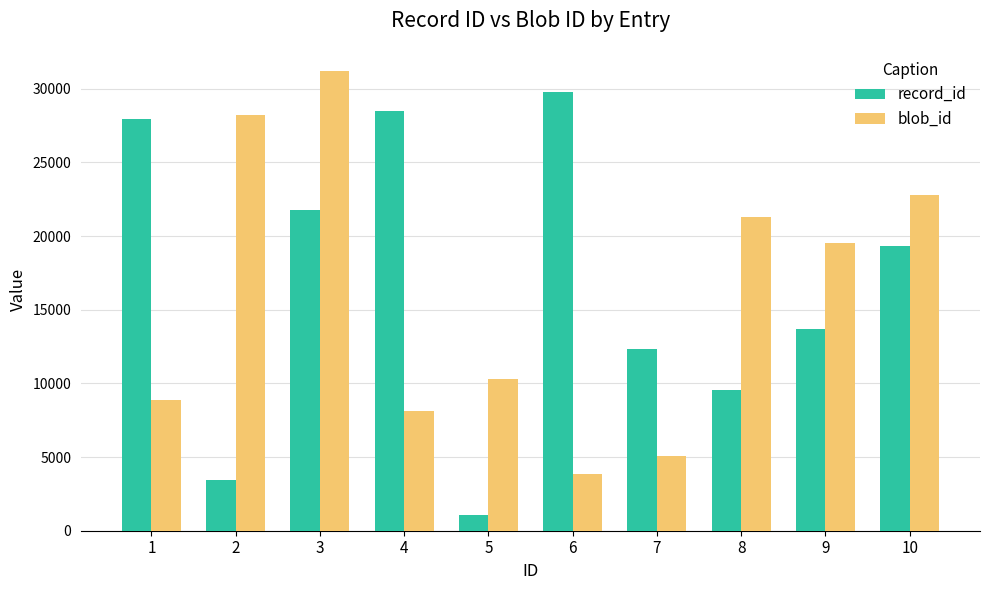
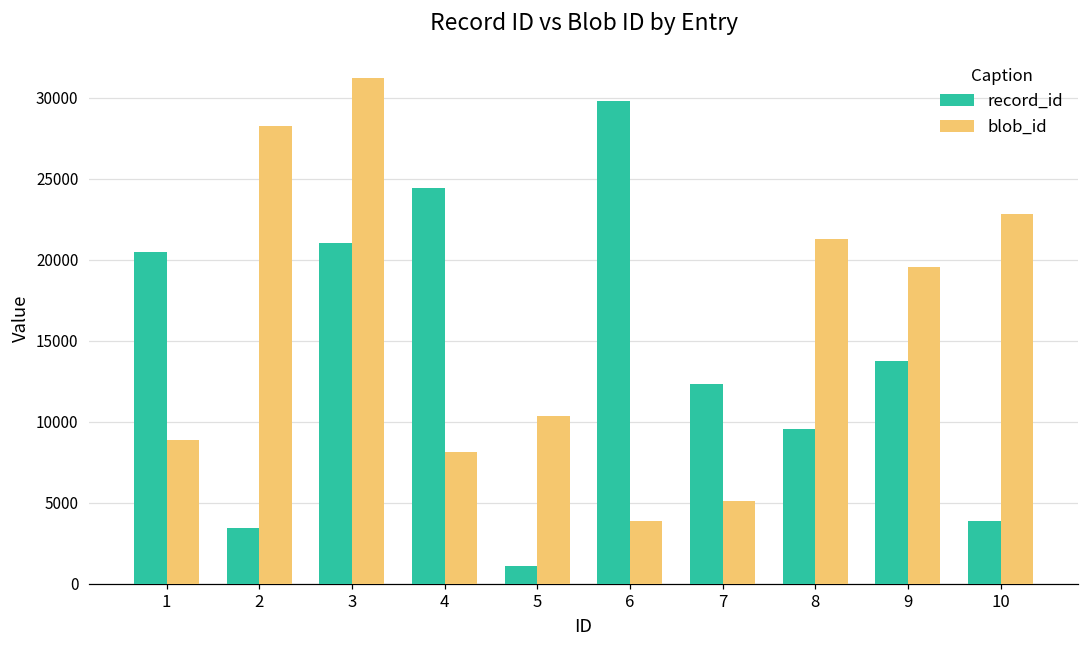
record_id, 1: 27900 -> 20500
record_id, 3: 21700 -> 21100
record_id, 4: 28500 -> 24400
record_id, 10: 19300 -> 3900
